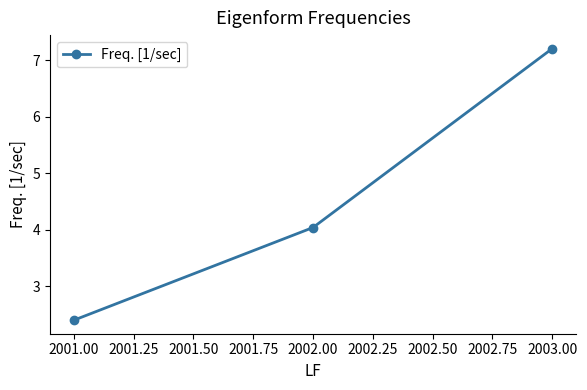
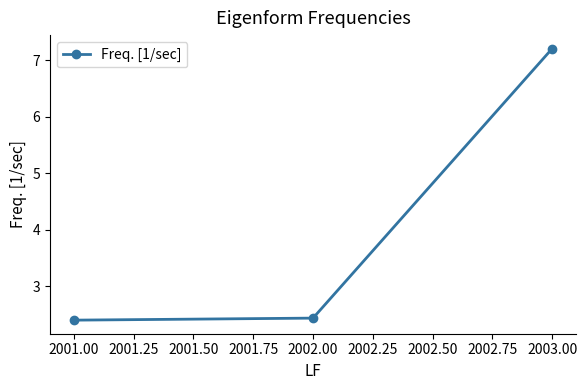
2002.00: 4.0 -> 2.4
